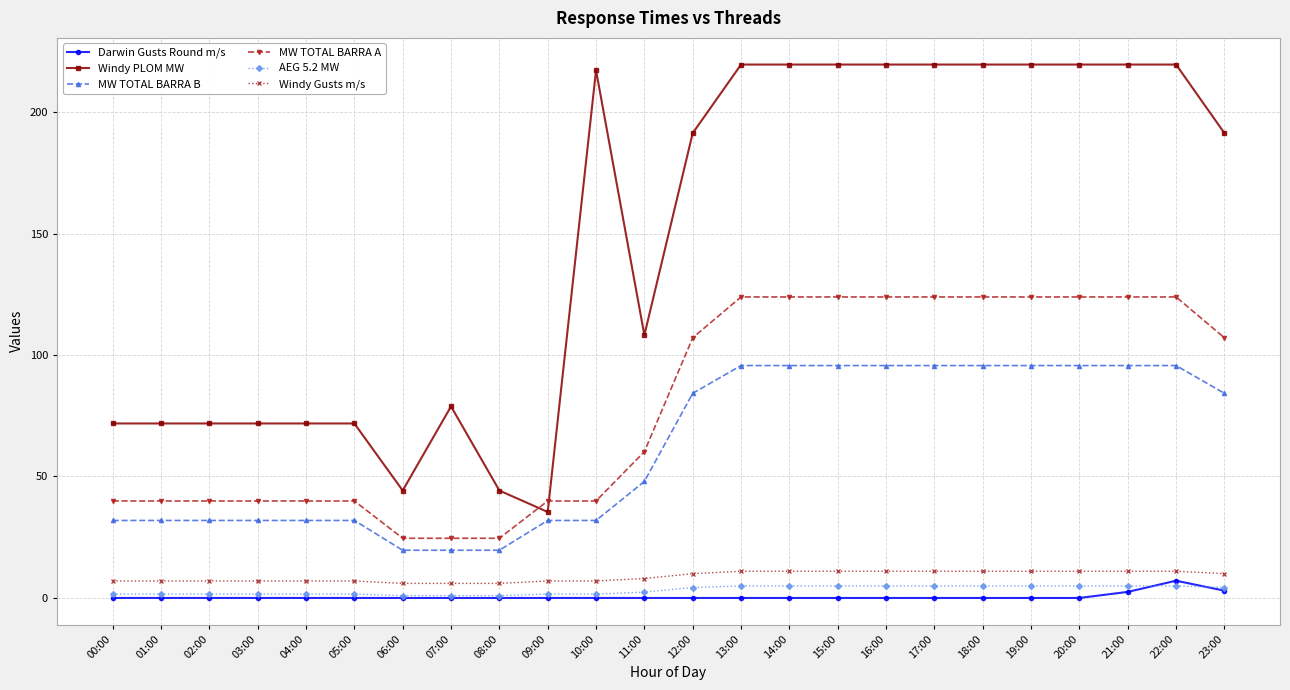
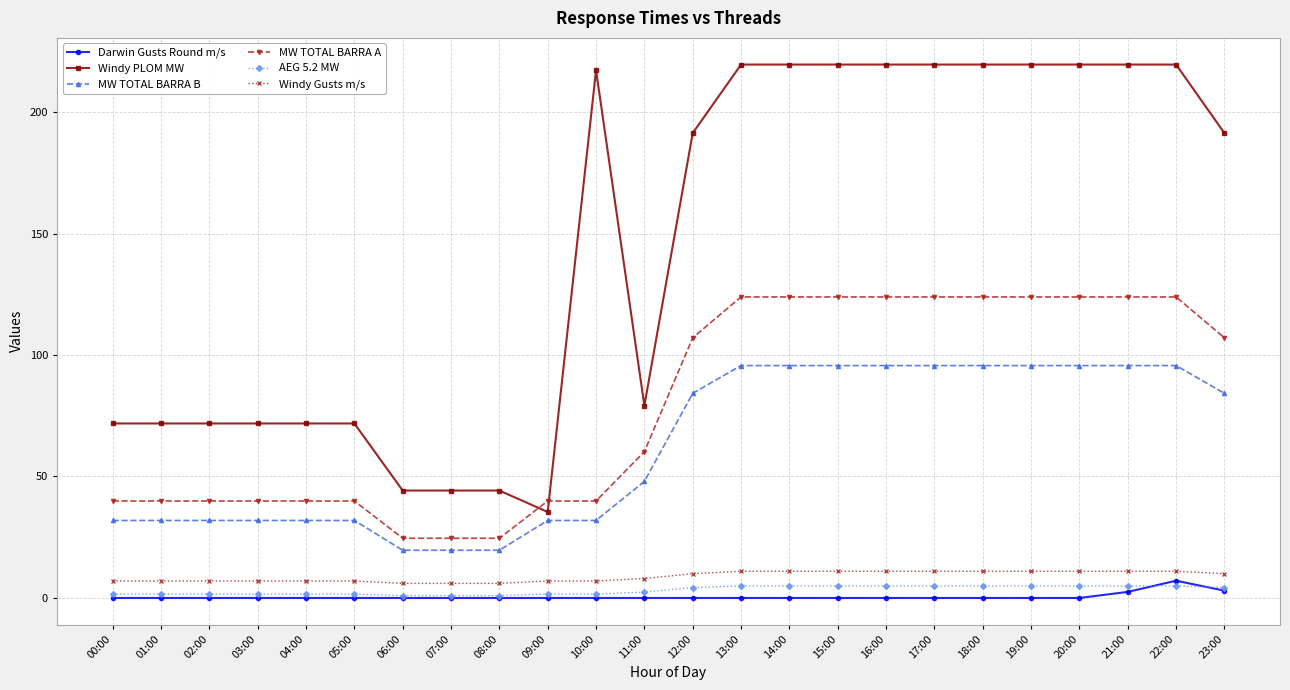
Windy PLOM MW, 07:00: 79 -> 44
Windy PLOM MW, 11:00: 108 -> 79
